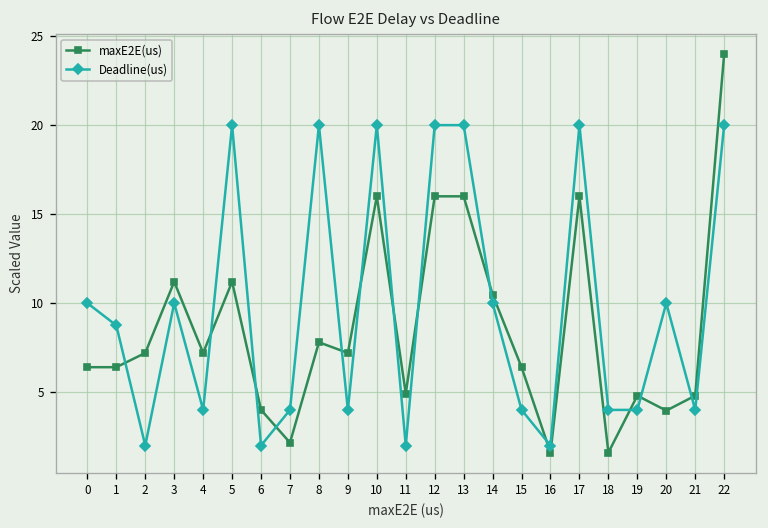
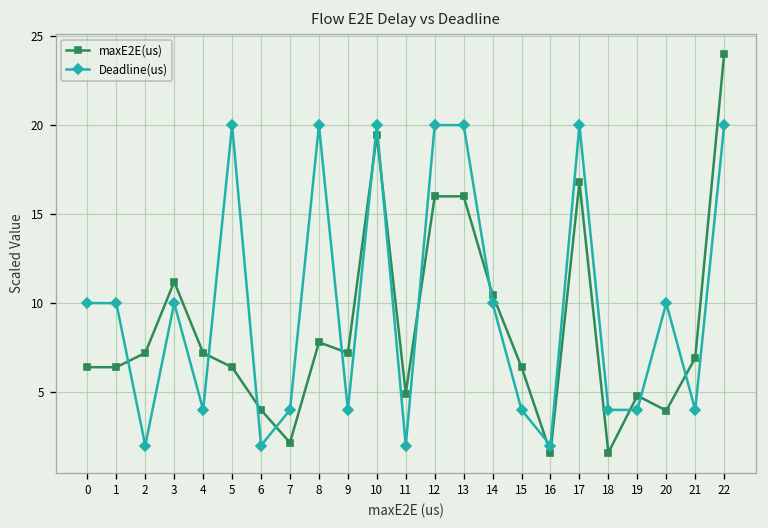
Deadline(us), 1: 8.7 -> 10.0
maxE2E(us), 5: 11.2 -> 6.4
maxE2E(us), 10: 16.0 -> 19.4
maxE2E(us), 17: 16.0 -> 16.8
maxE2E(us), 21: 4.8 -> 6.9
